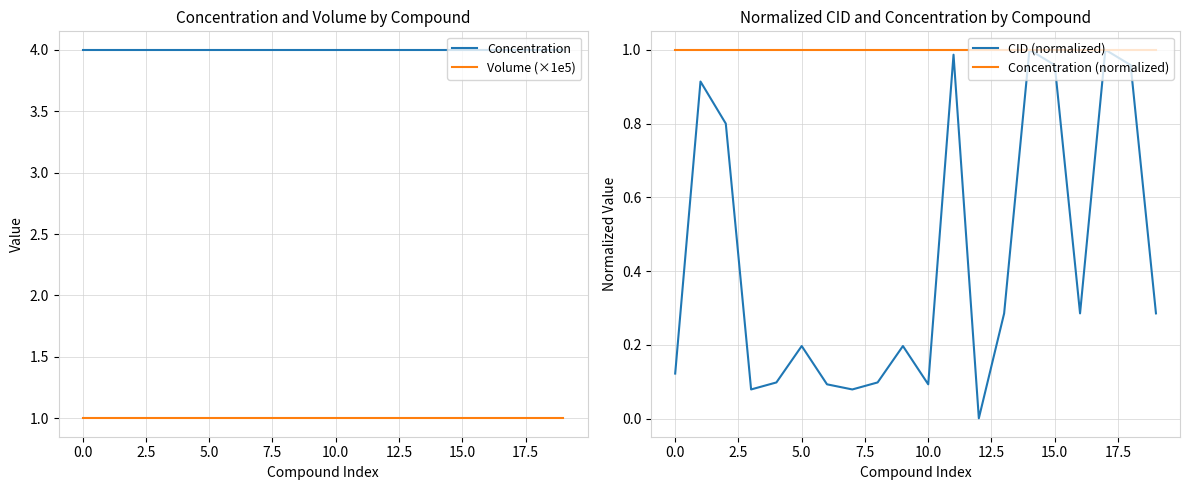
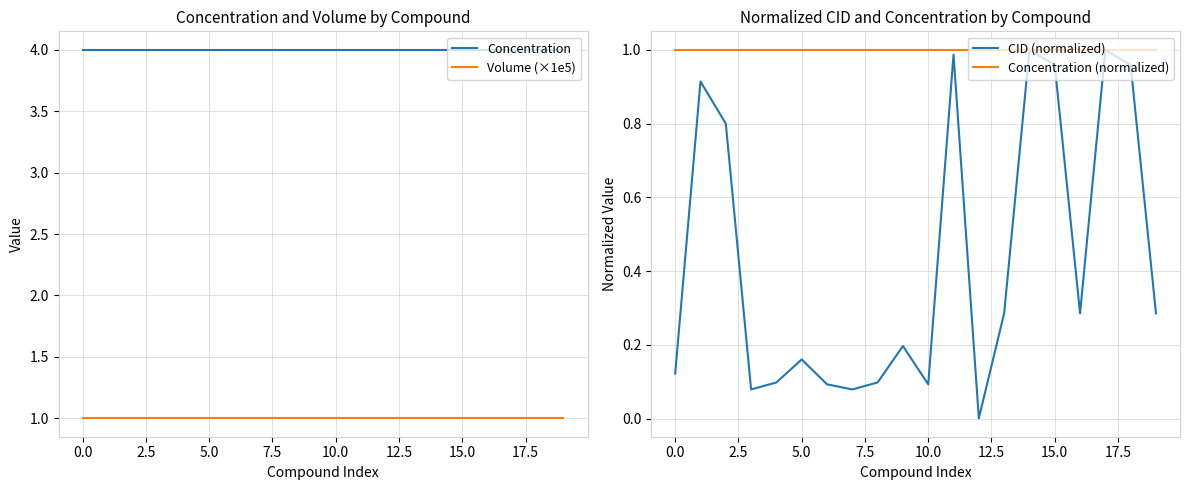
Normalized CID and Concentration by Compound, CID (normalized), 5.0: 0.20 -> 0.16
